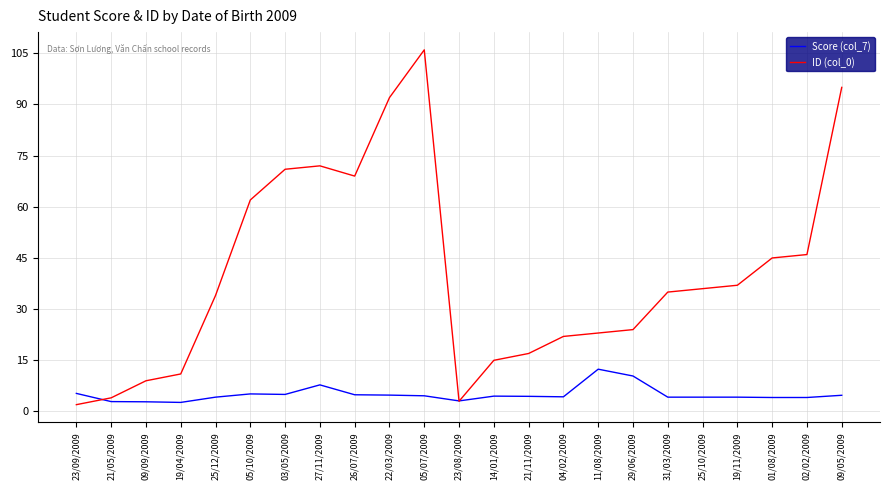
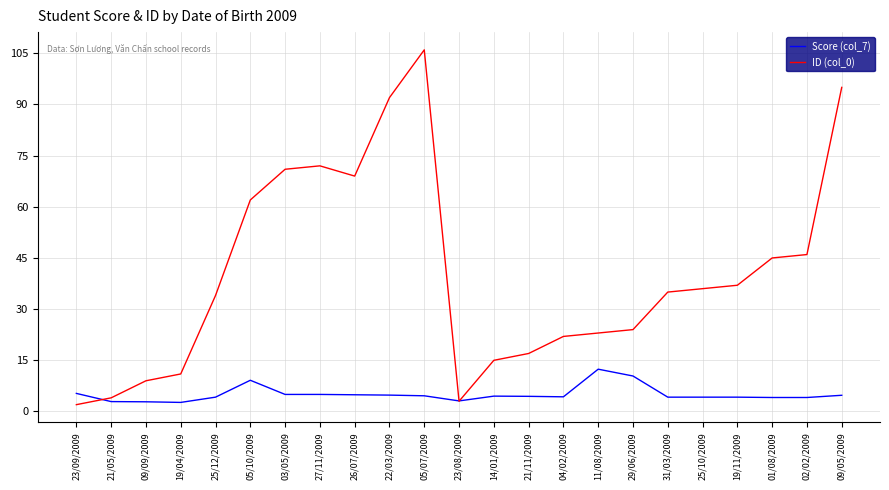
Score (col_7), 05/10/2009: 5 -> 9
Score (col_7), 27/11/2009: 8 -> 5
